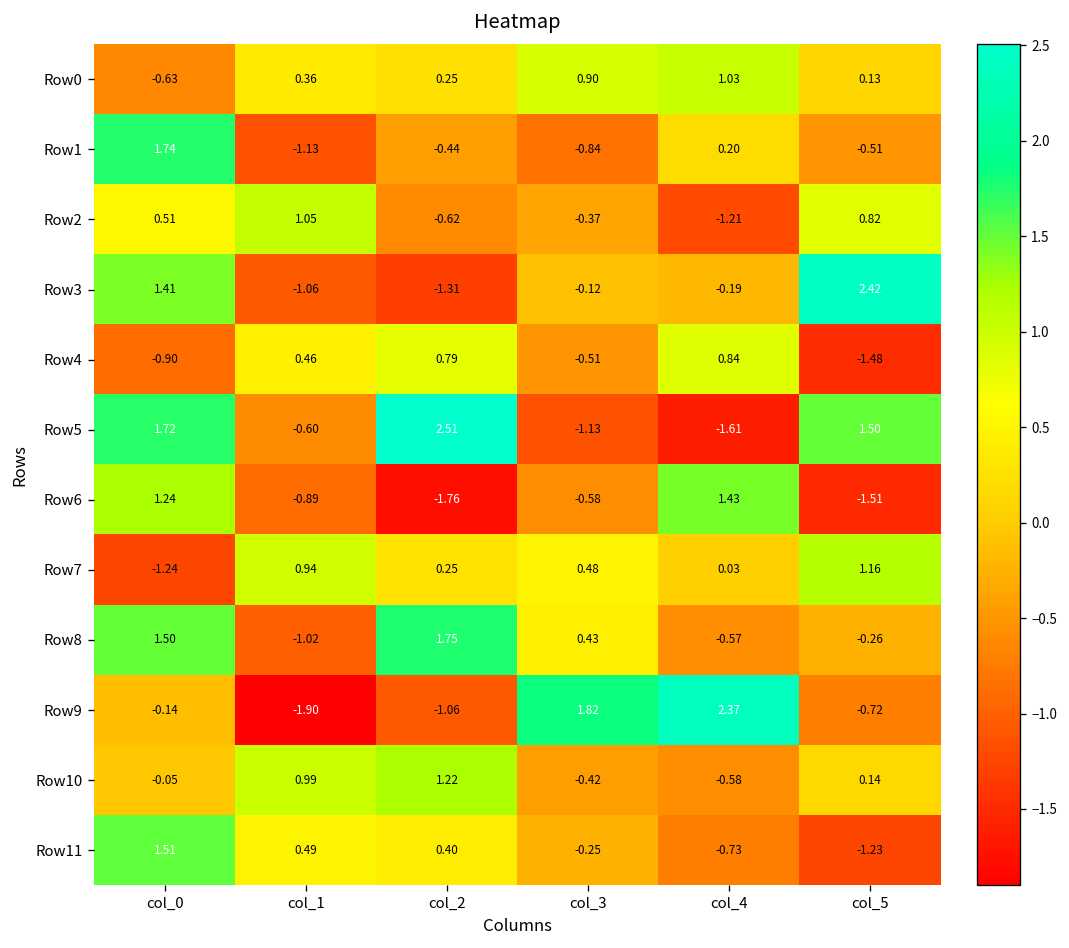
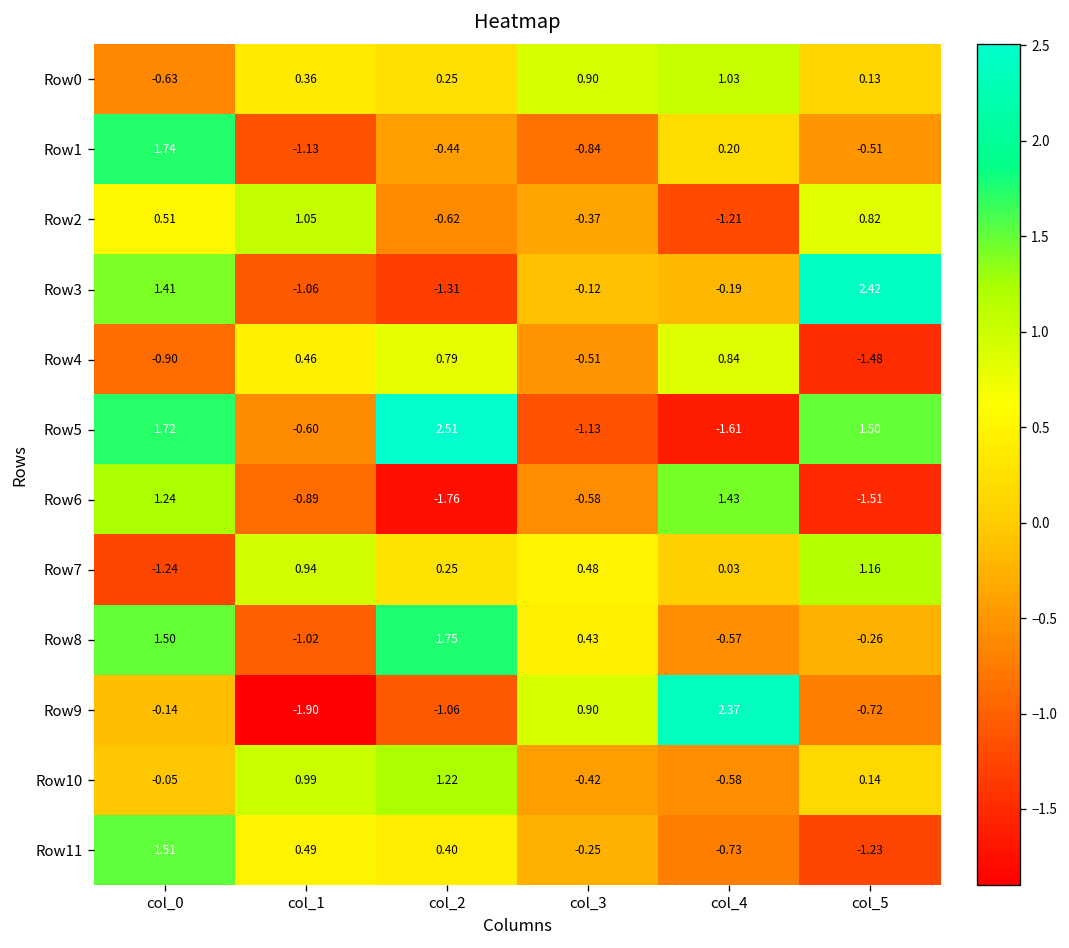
Row9, col_3: 1.82 -> 0.90
